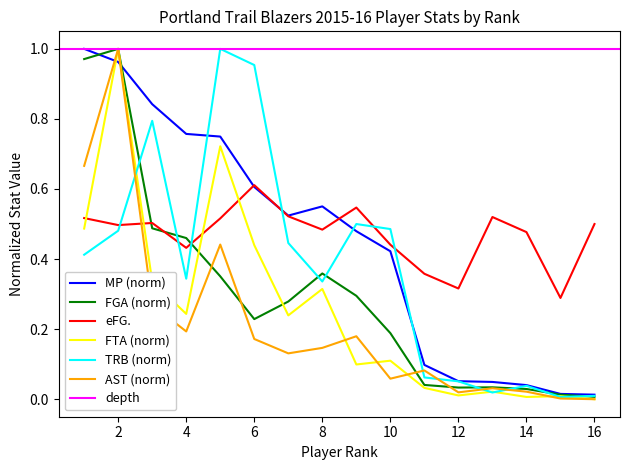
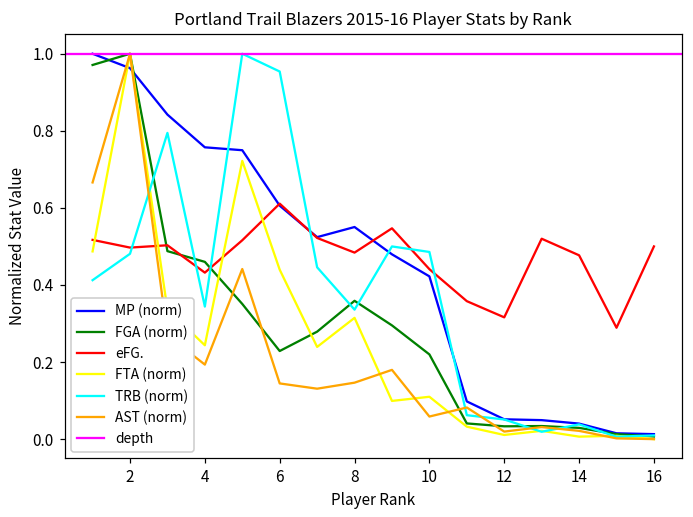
AST (norm), 6: 0.17 -> 0.14
FGA (norm), 10: 0.19 -> 0.22
